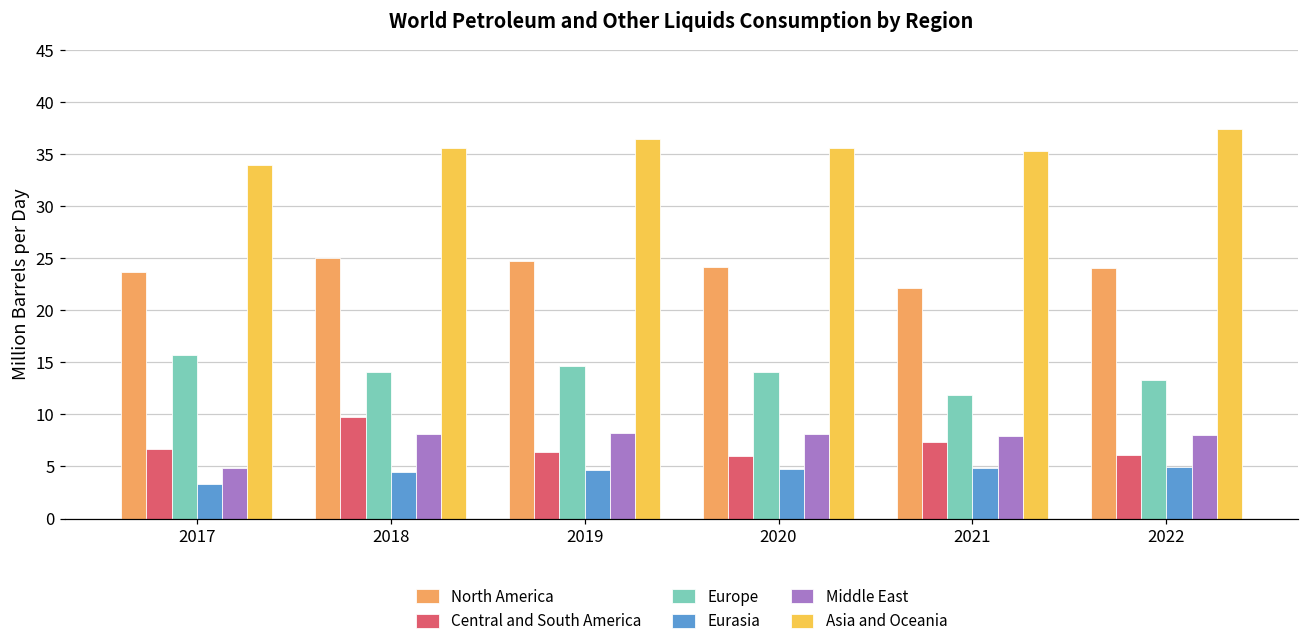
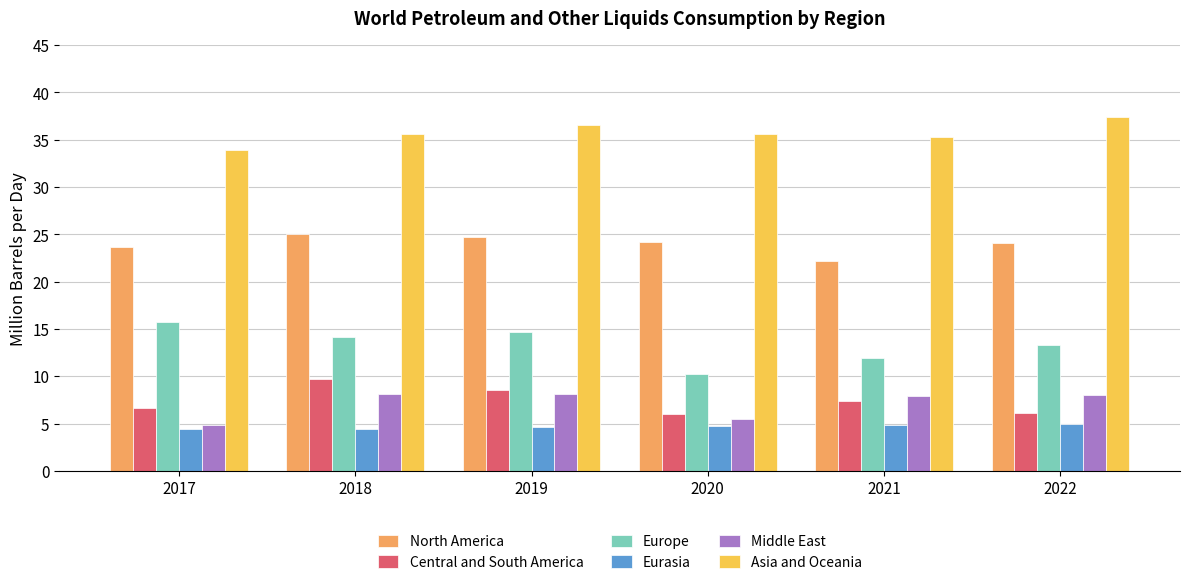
Eurasia, 2017: 3 -> 4
Central and South America, 2019: 6 -> 9
Europe, 2020: 14 -> 10
Middle East, 2020: 8 -> 5
